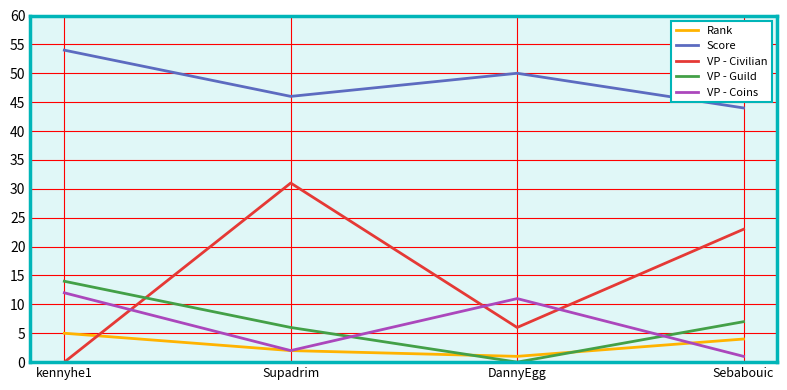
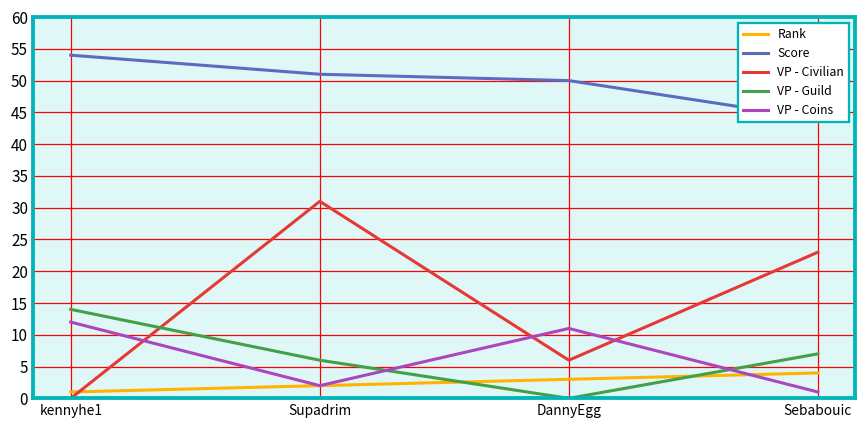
Rank, kennyhe1: 5 -> 1
Score, Supadrim: 46 -> 51
Rank, DannyEgg: 1 -> 3
